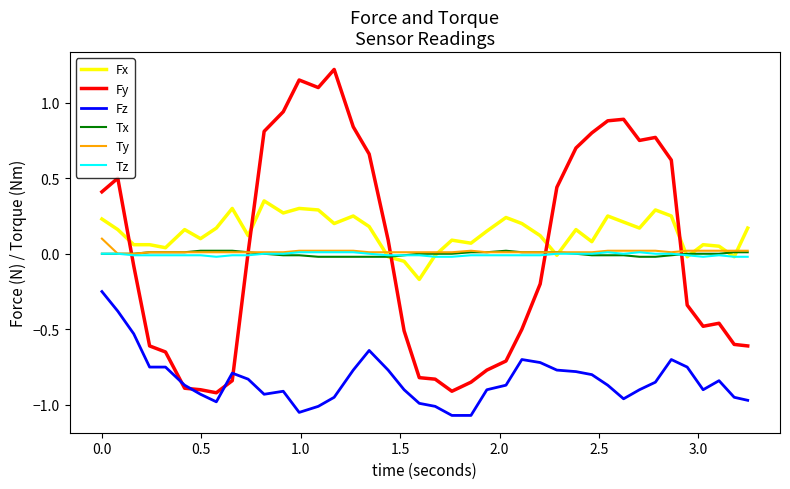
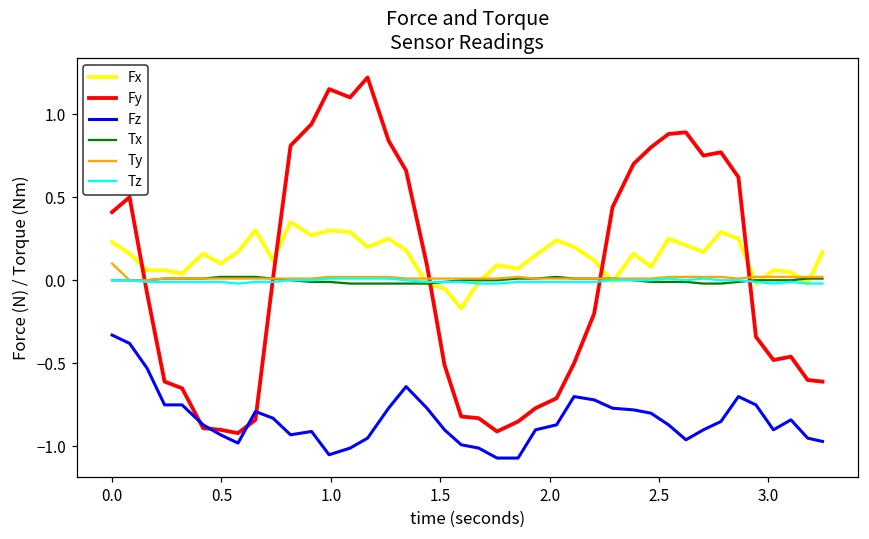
Fz, 0.0: -0.25 -> -0.33
